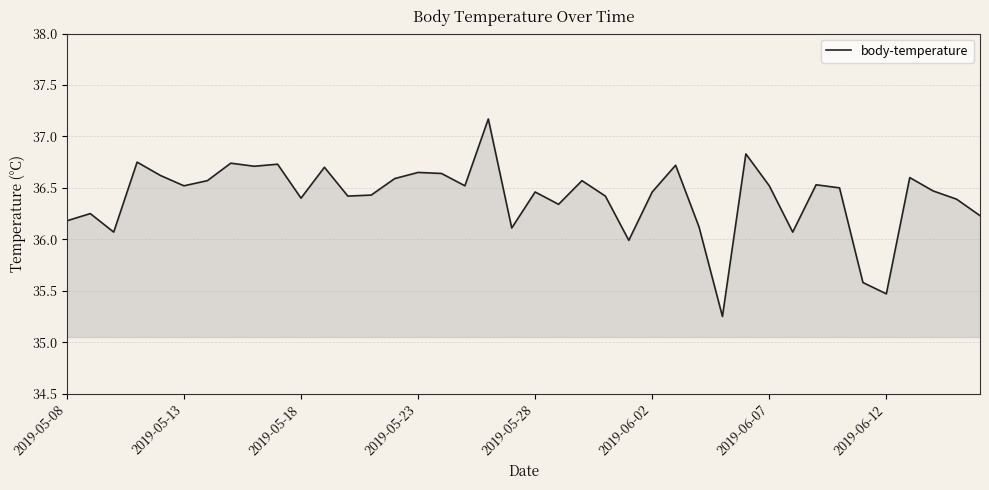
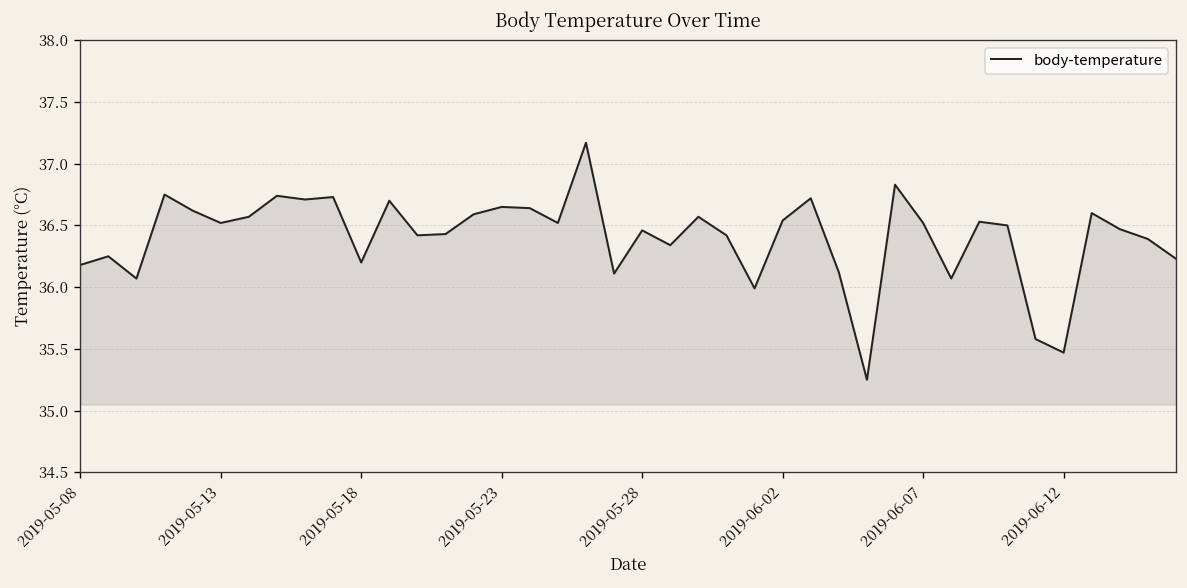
2019-05-18: 36.4 -> 36.2
2019-06-02: 36.46 -> 36.54
